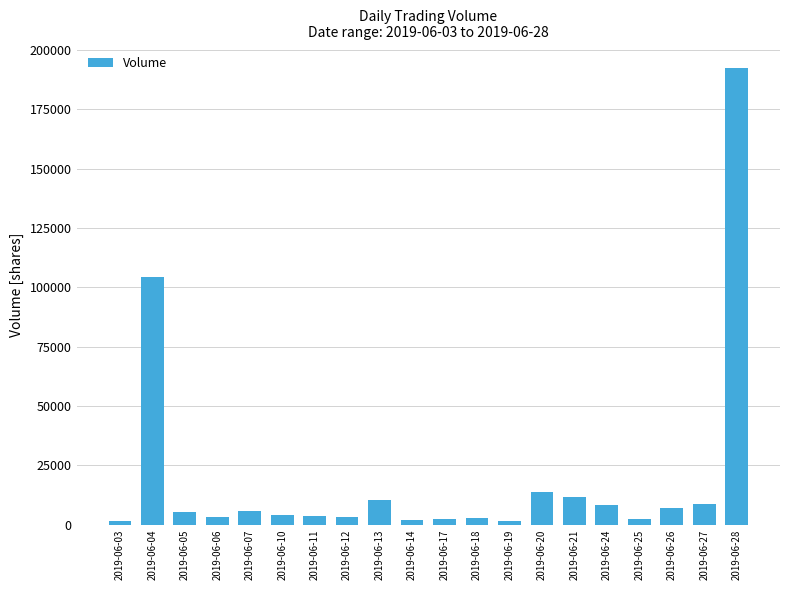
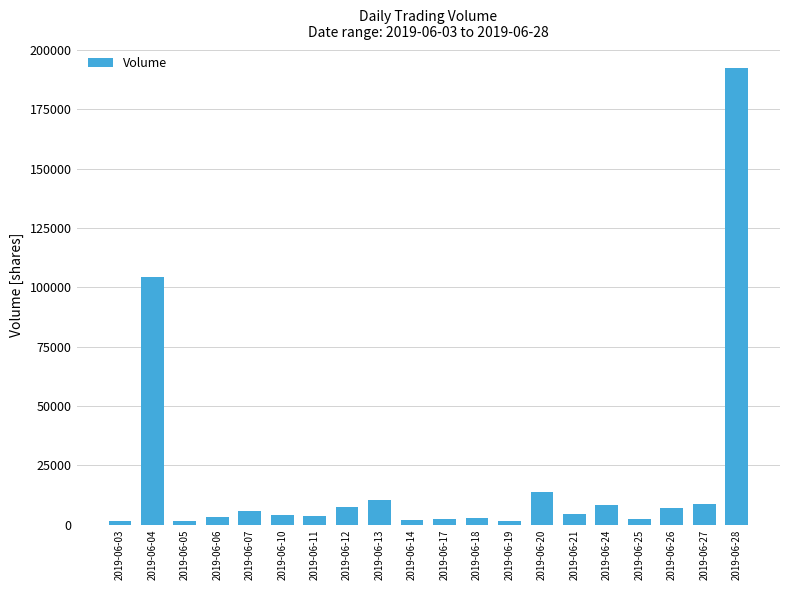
2019-06-05: 5000 -> 2000
2019-06-12: 3000 -> 8000
2019-06-21: 12000 -> 4000
